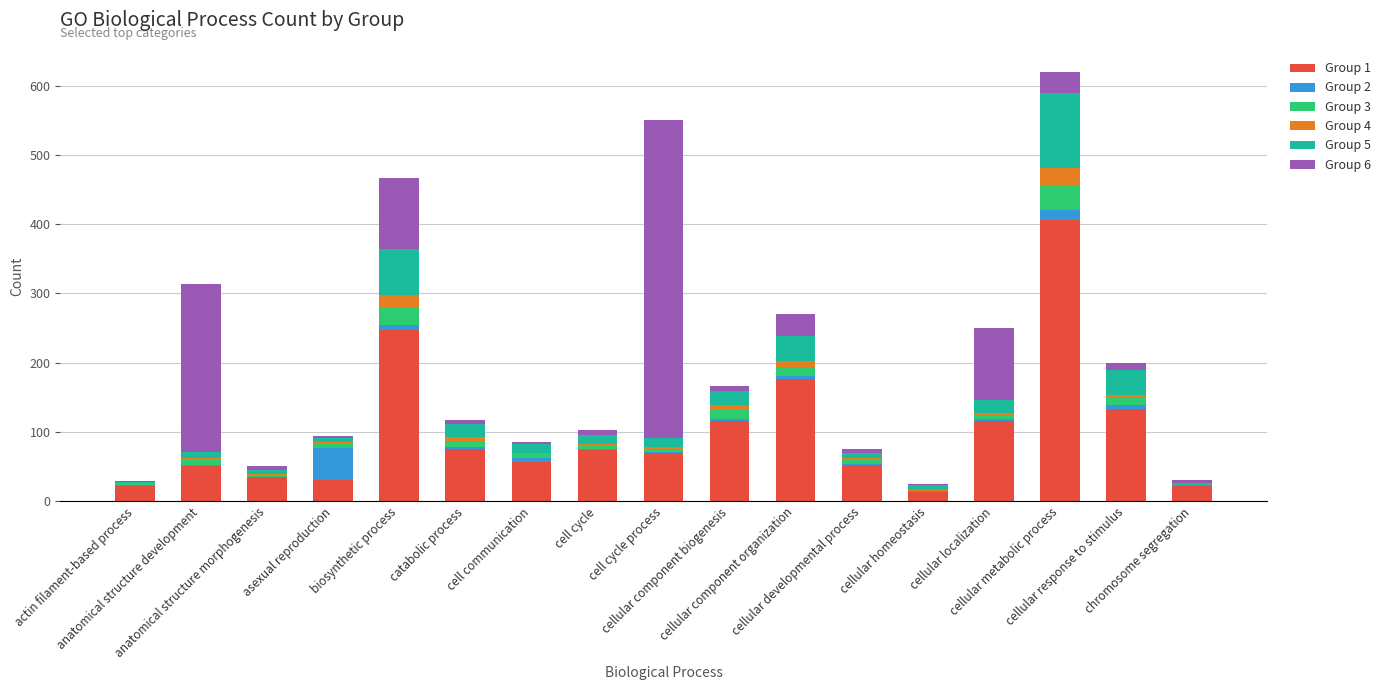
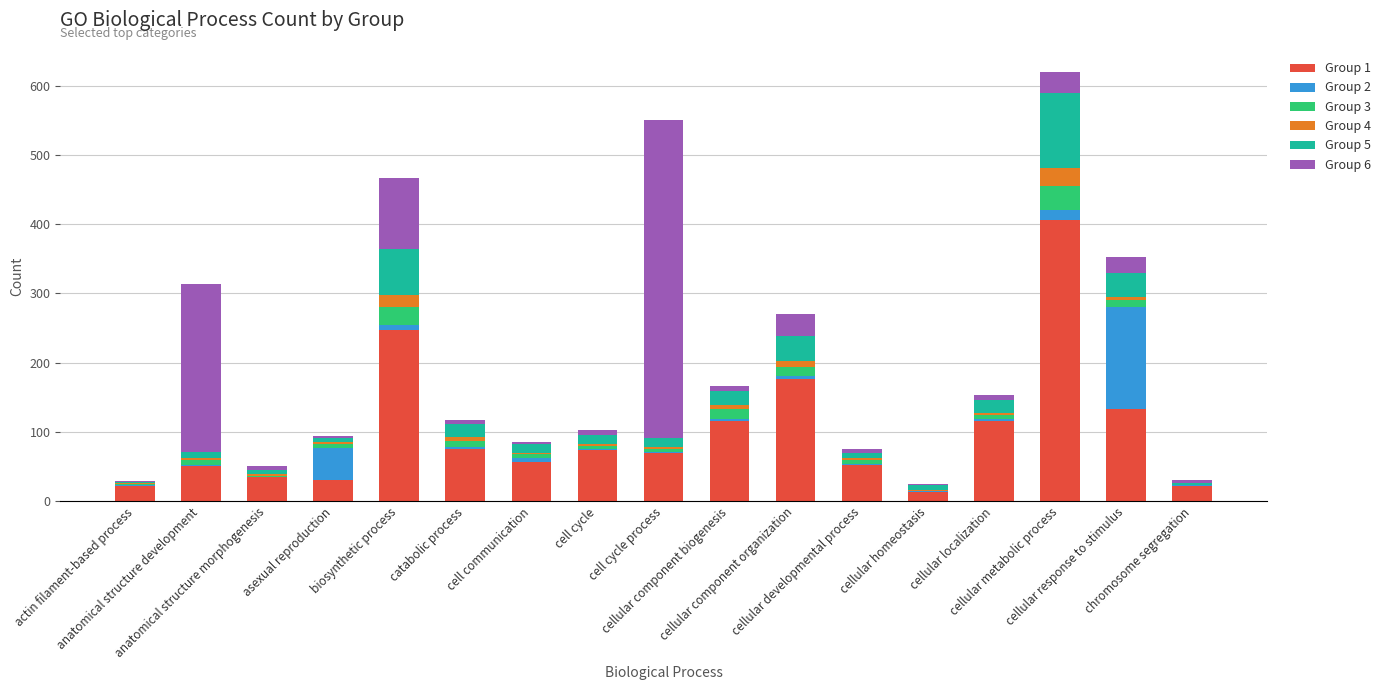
Group 6, cellular localization: 100 -> 10
Group 2, cellular response to stimulus: 10 -> 150
Group 6, cellular response to stimulus: 10 -> 20
